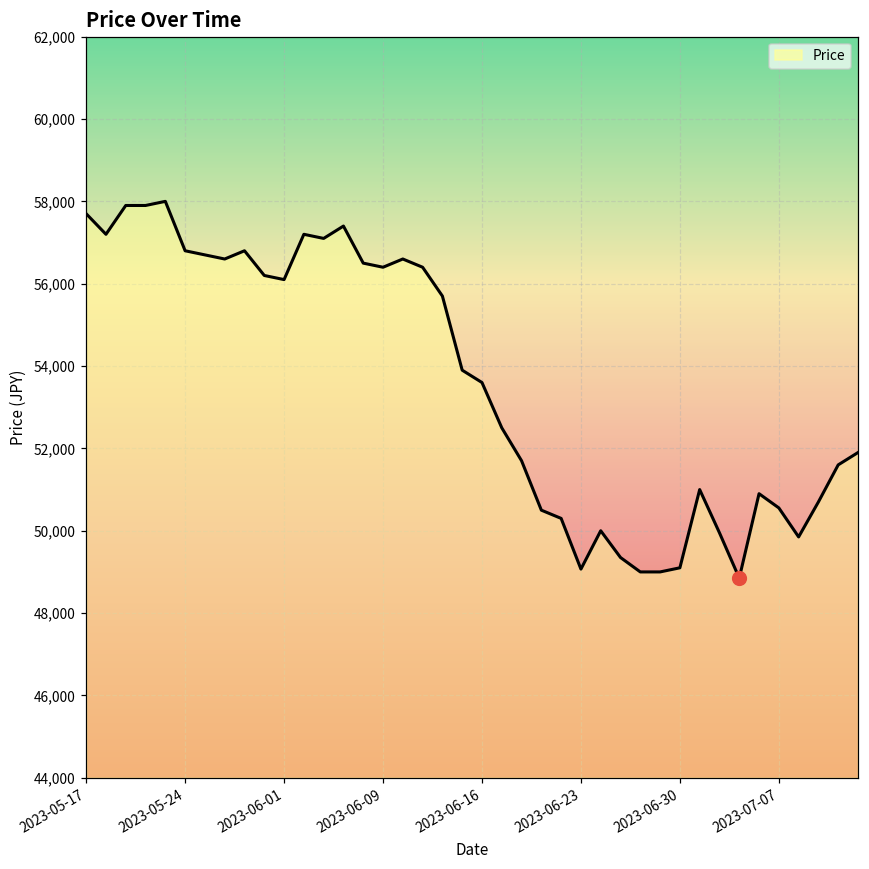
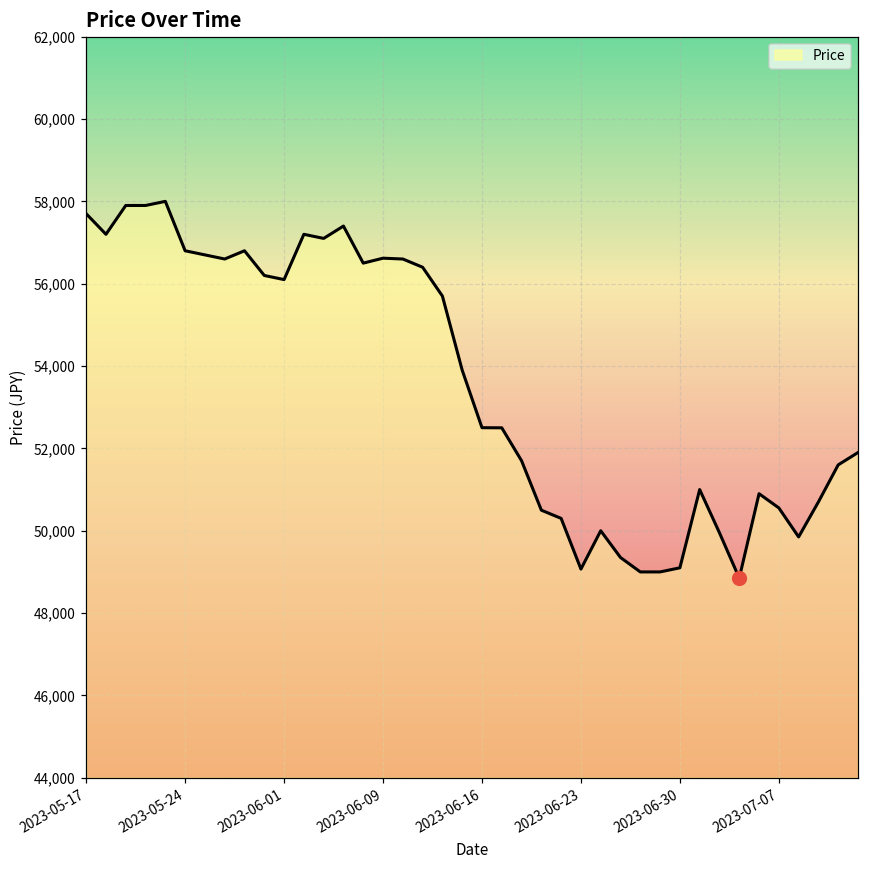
Price, 2023-06-09: 56,400 -> 56,600
Price, 2023-06-16: 53,600 -> 52,500
